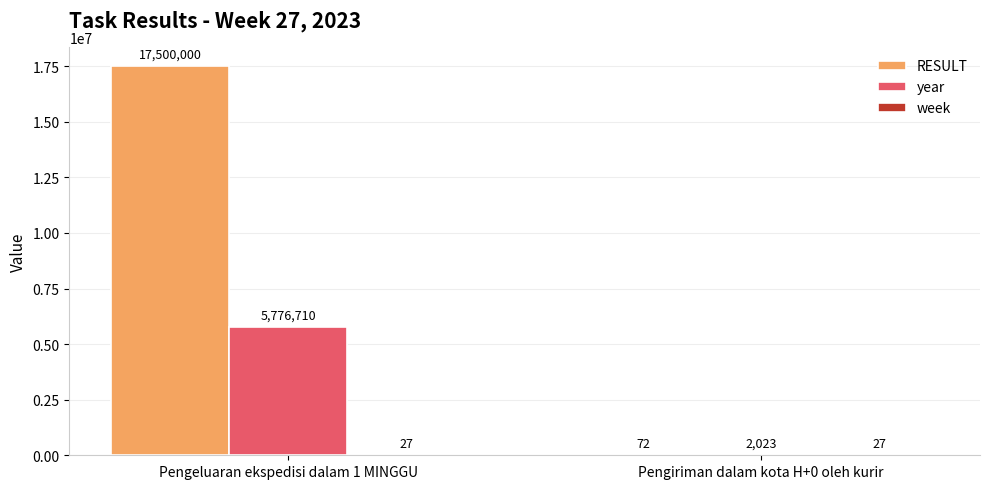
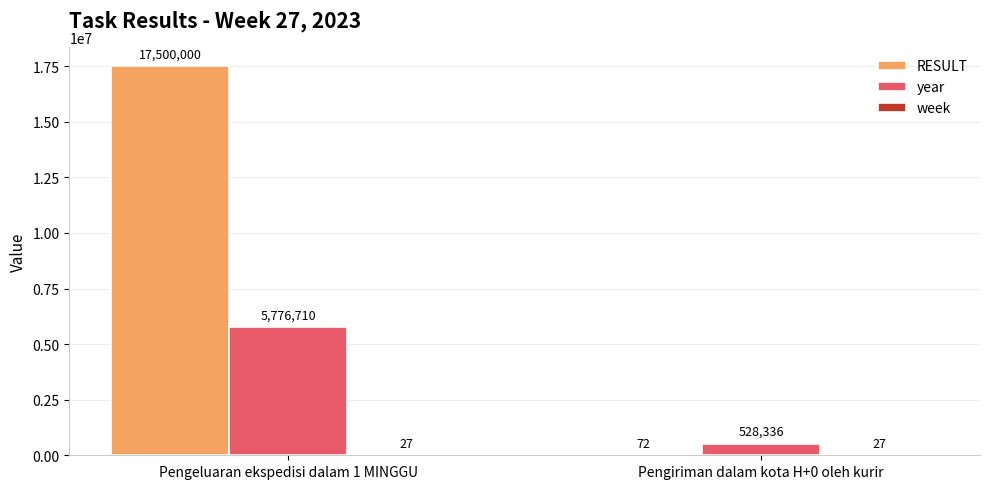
year, Pengiriman dalam kota H+0 oleh kurir: 2,023 -> 528,336
